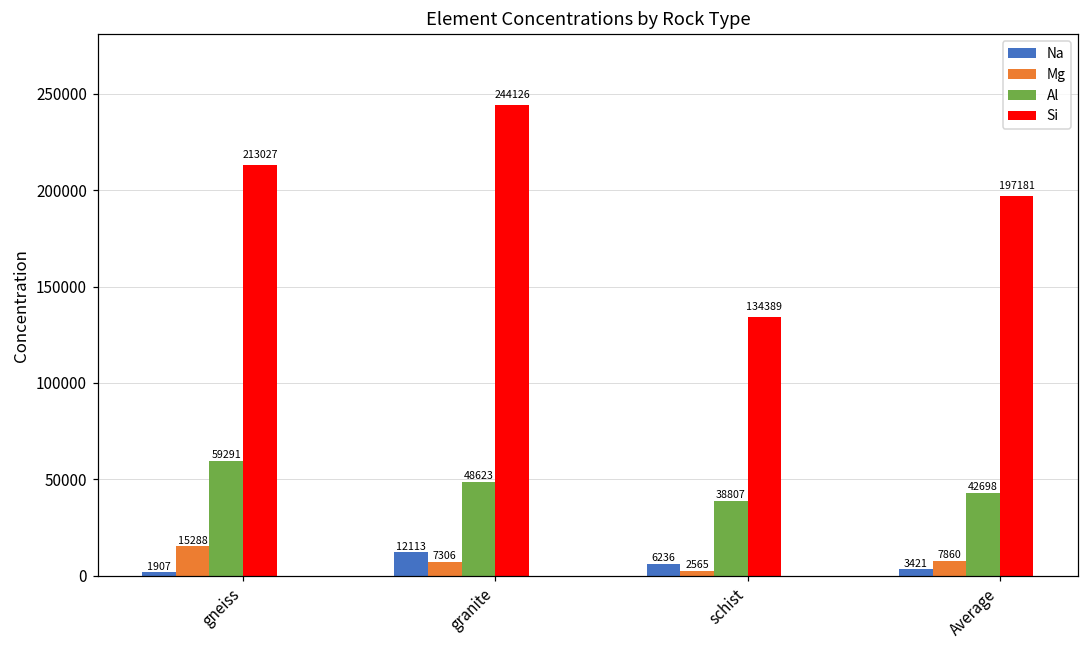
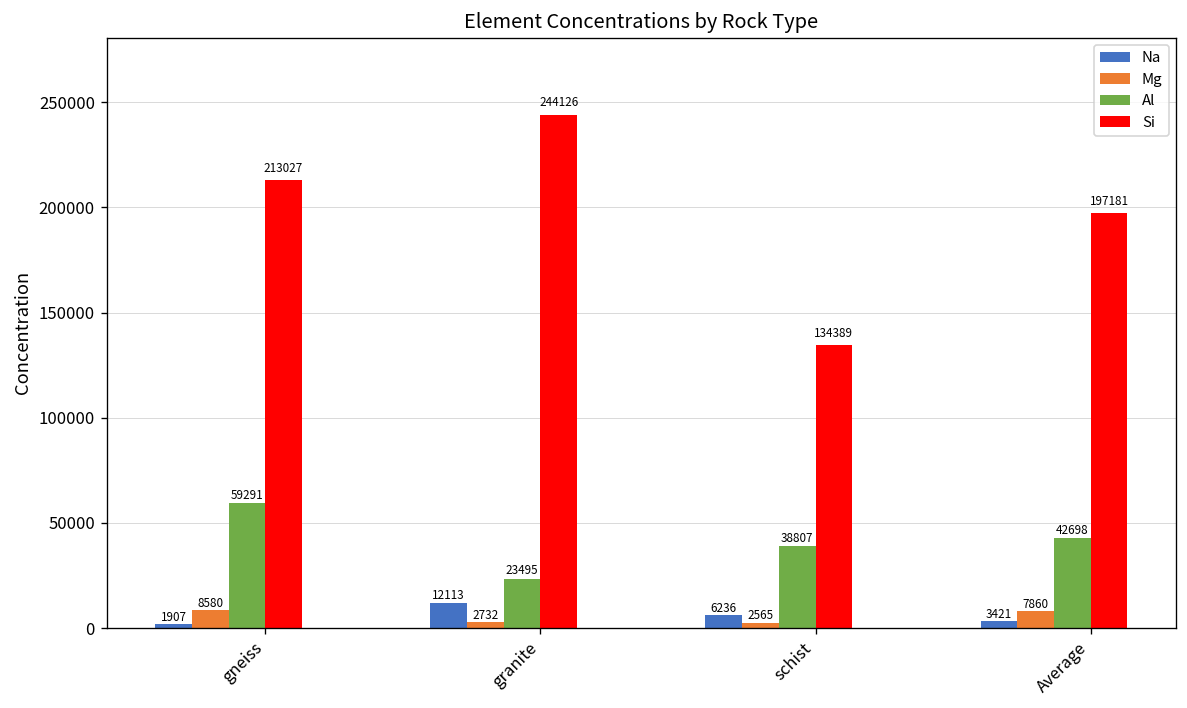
Mg, gneiss: 15288 -> 8580
Mg, granite: 7306 -> 2732
Al, granite: 48623 -> 23495
